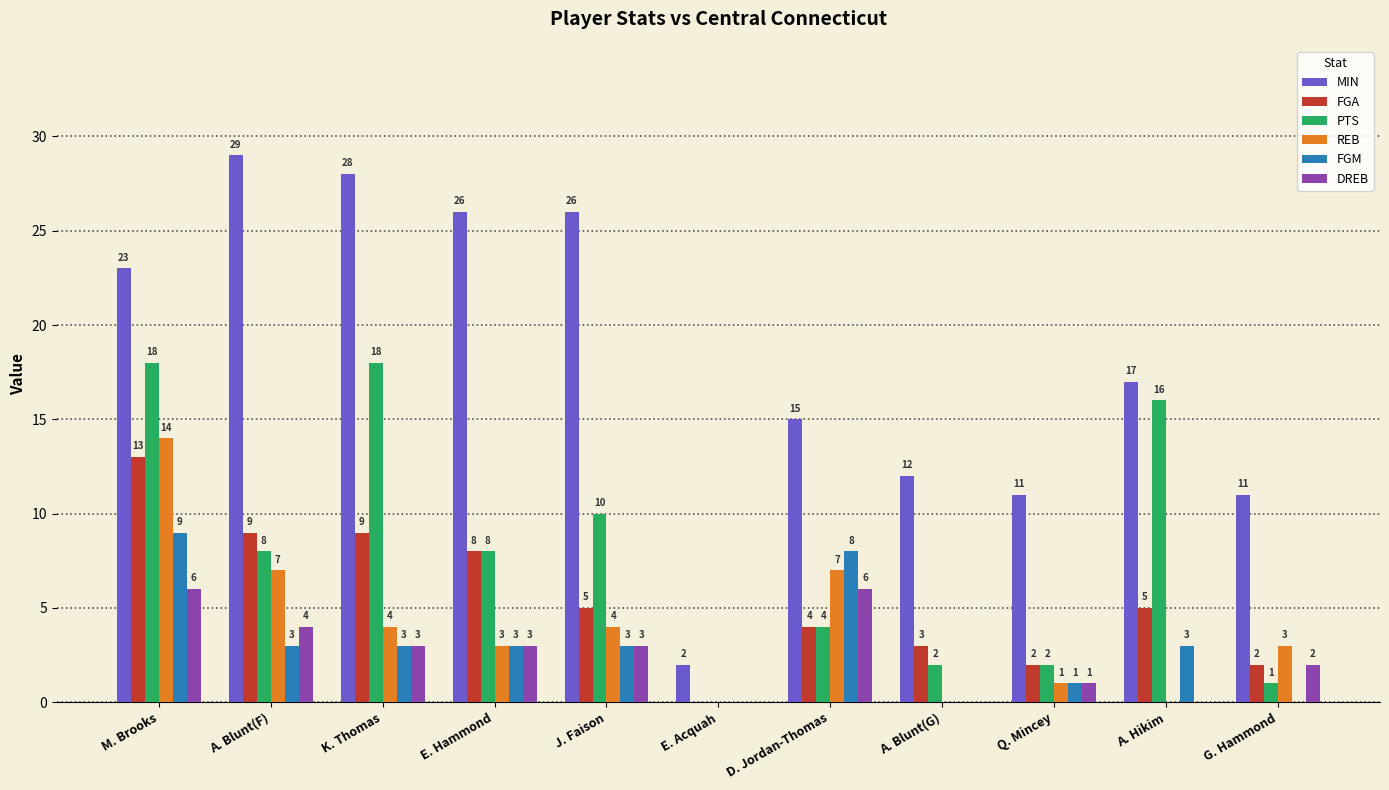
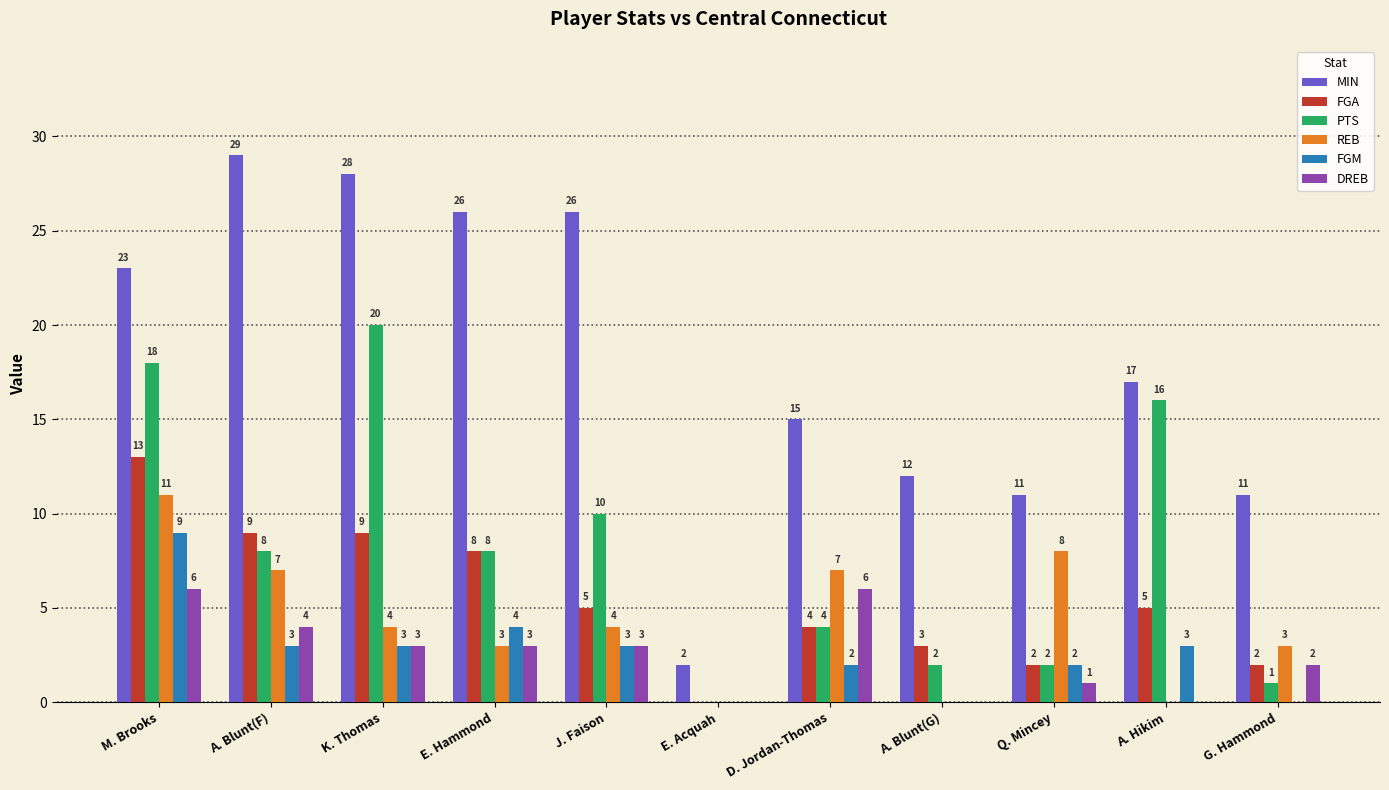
REB, M. Brooks: 14 -> 11
PTS, K. Thomas: 18 -> 20
FGM, E. Hammond: 3 -> 4
FGM, D. Jordan-Thomas: 8 -> 2
REB, Q. Mincey: 1 -> 8
FGM, Q. Mincey: 1 -> 2
